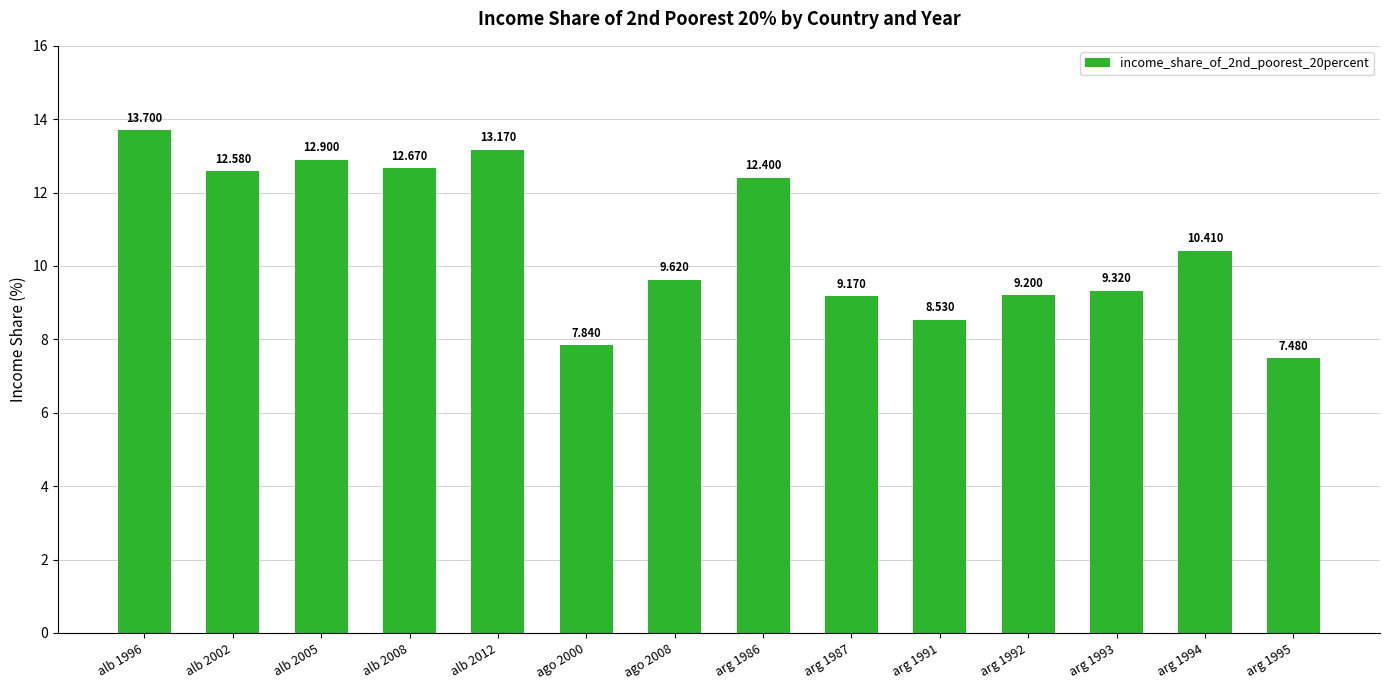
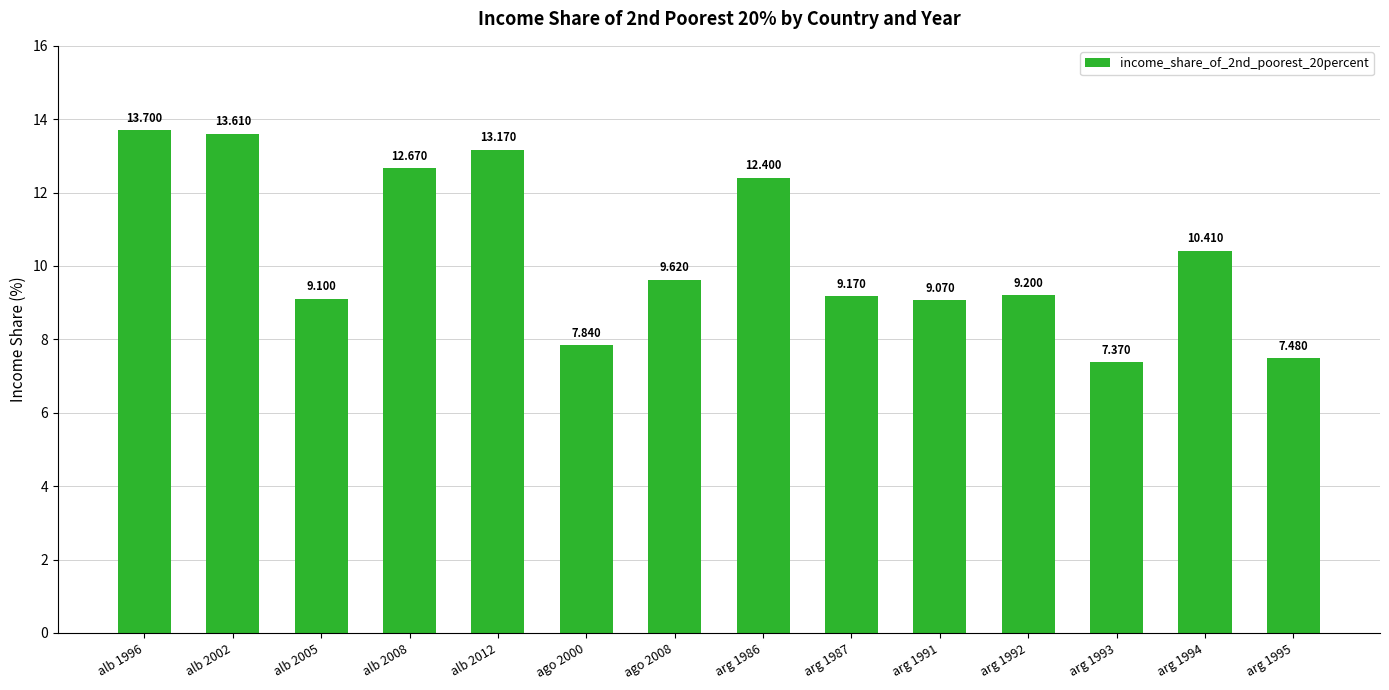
alb 2002: 12.580 -> 13.610
alb 2005: 12.900 -> 9.100
arg 1991: 8.530 -> 9.070
arg 1993: 9.320 -> 7.370
